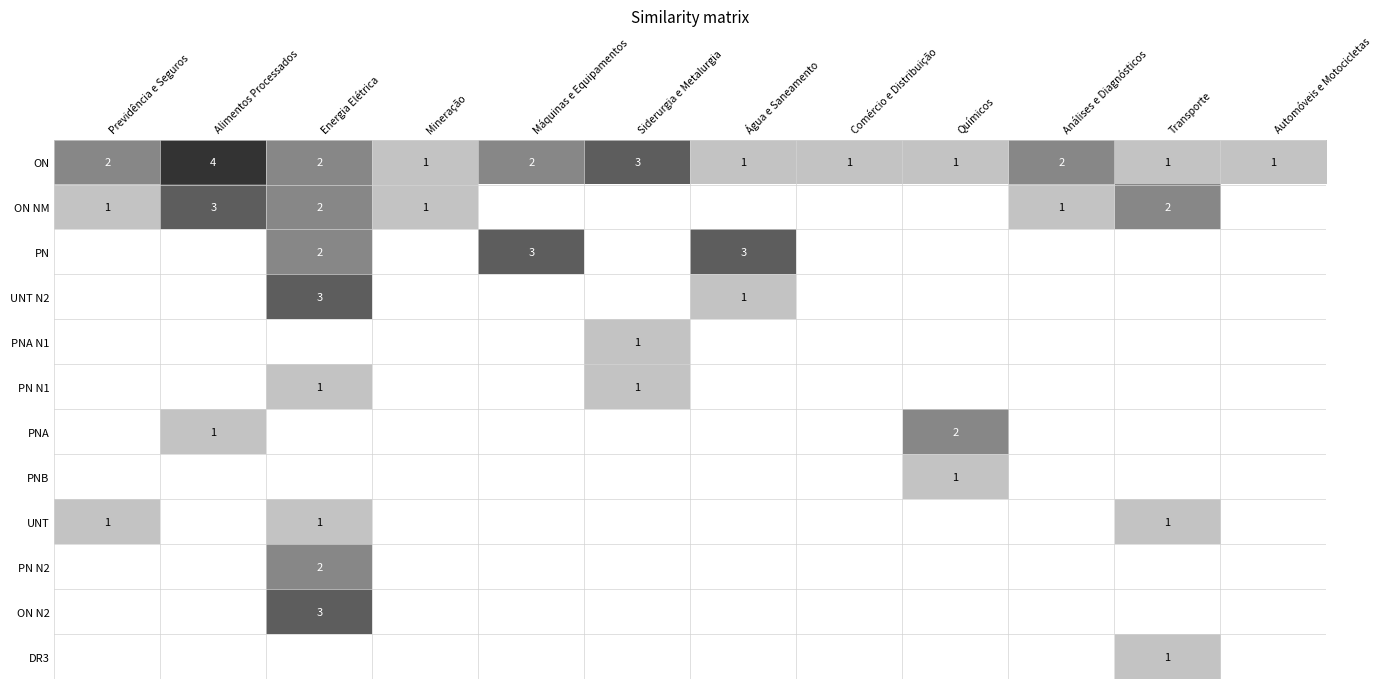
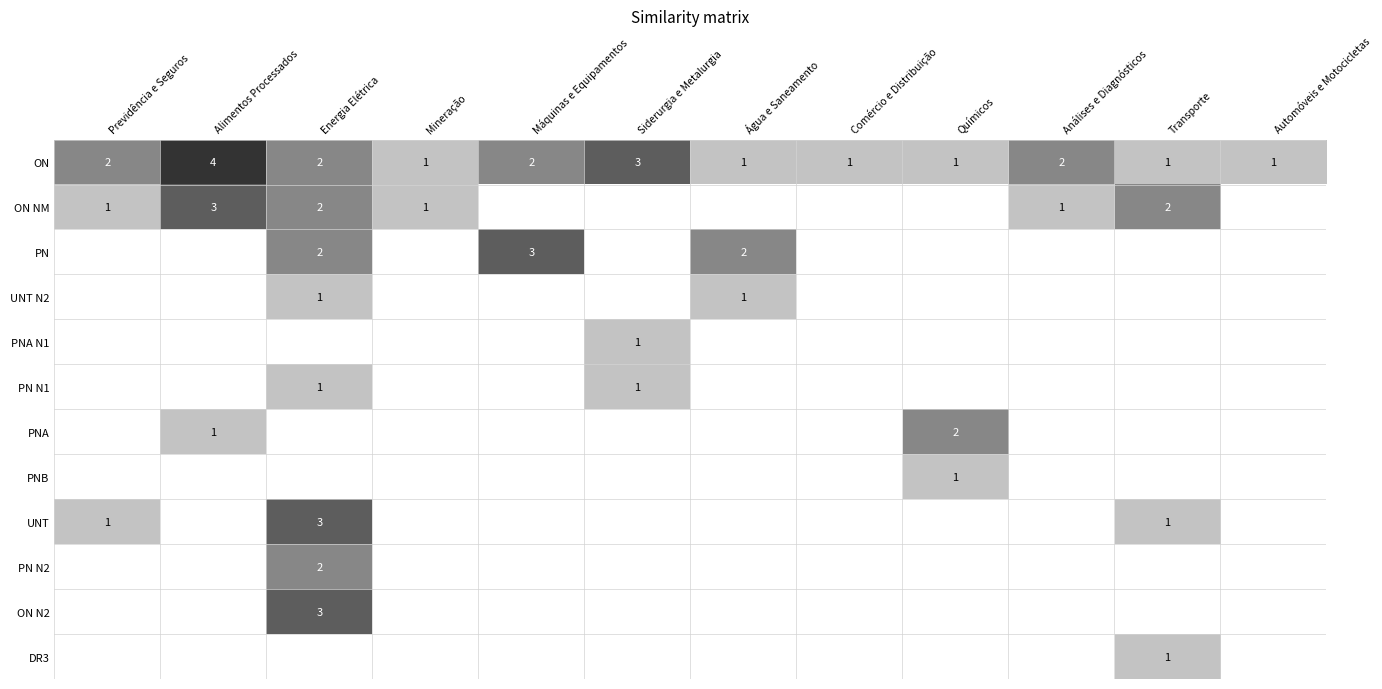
PN, Água e Saneamento: 3 -> 2
UNT N2, Energia Elétrica: 3 -> 1
UNT, Energia Elétrica: 1 -> 3
